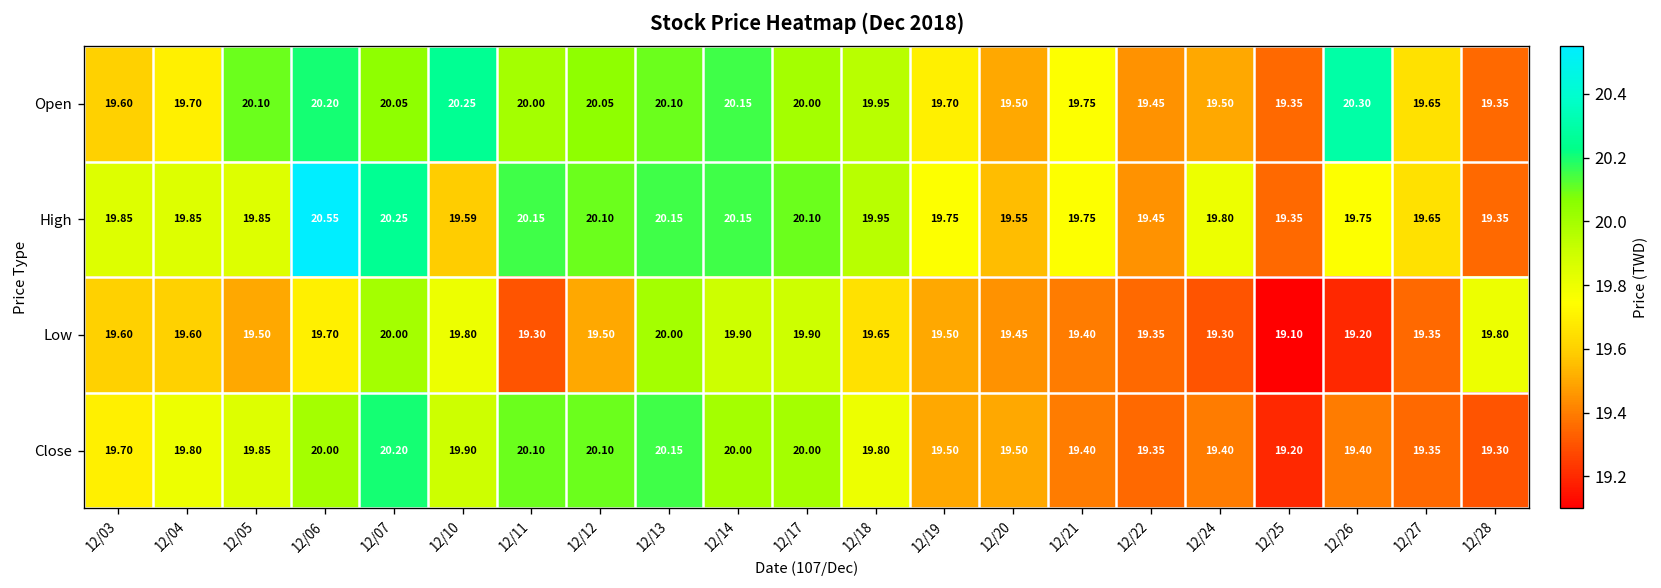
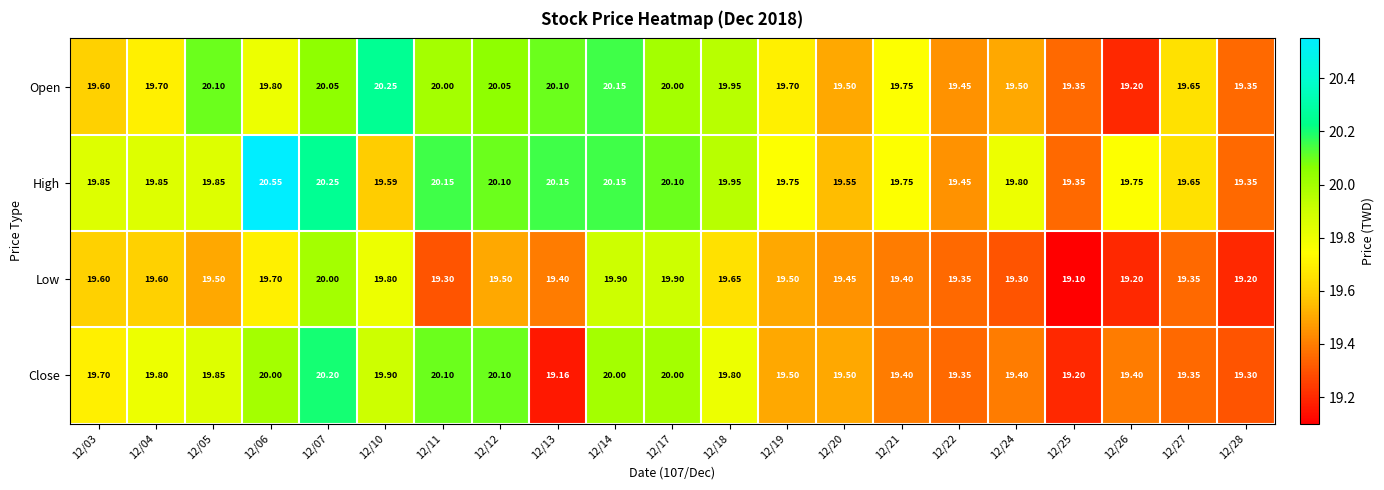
Open, 12/06: 20.20 -> 19.80
Open, 12/26: 20.30 -> 19.20
Low, 12/13: 20.00 -> 19.40
Low, 12/28: 19.80 -> 19.20
Close, 12/13: 20.15 -> 19.16
